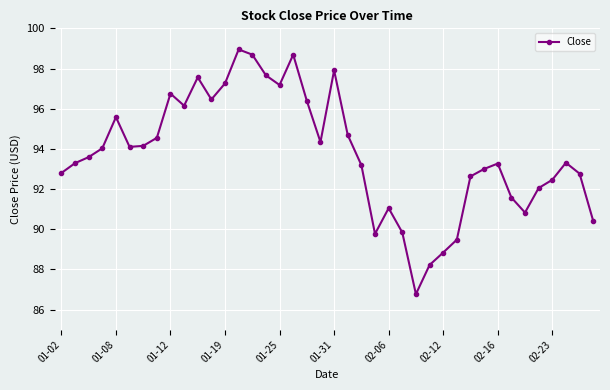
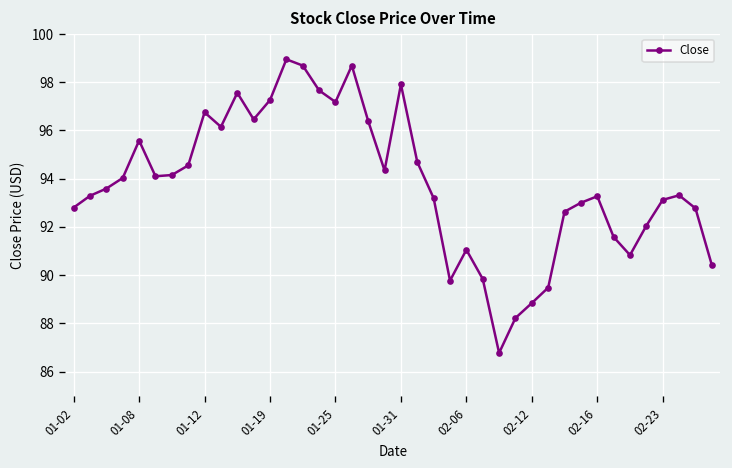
02-23: 92.5 -> 93.1
